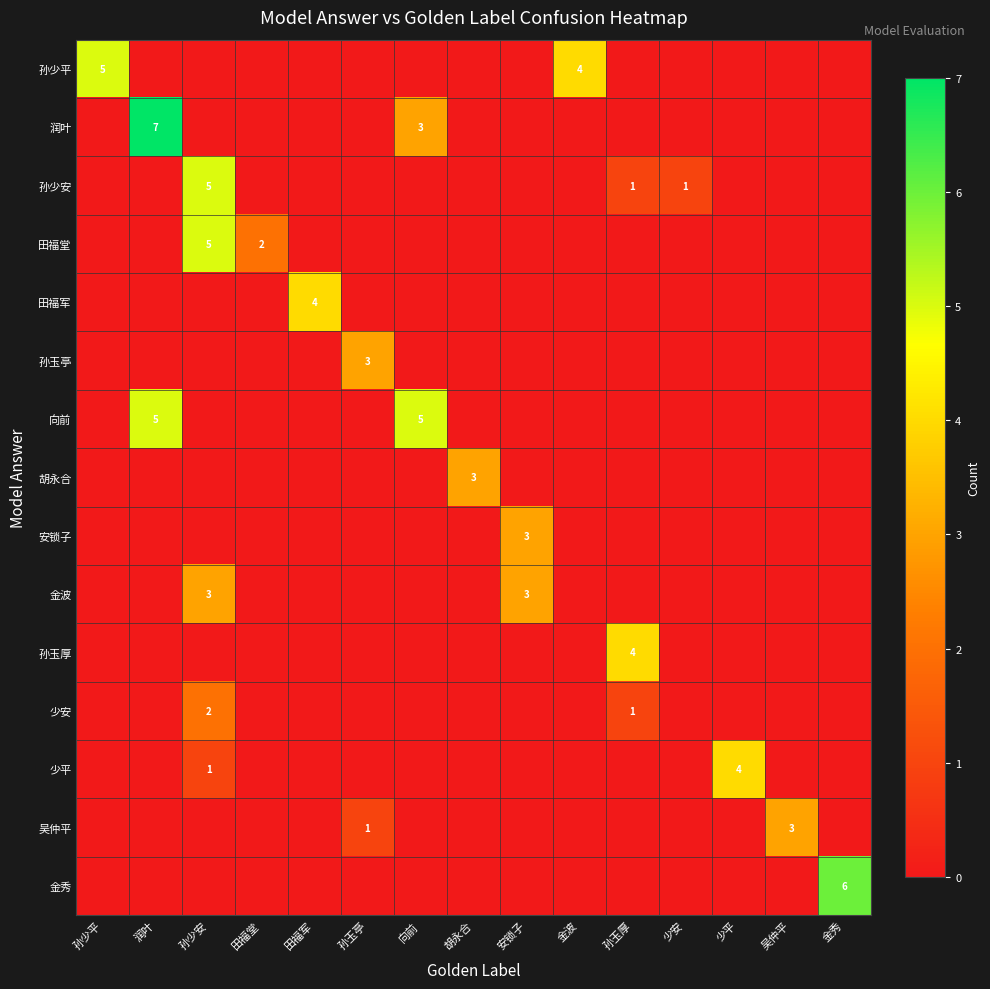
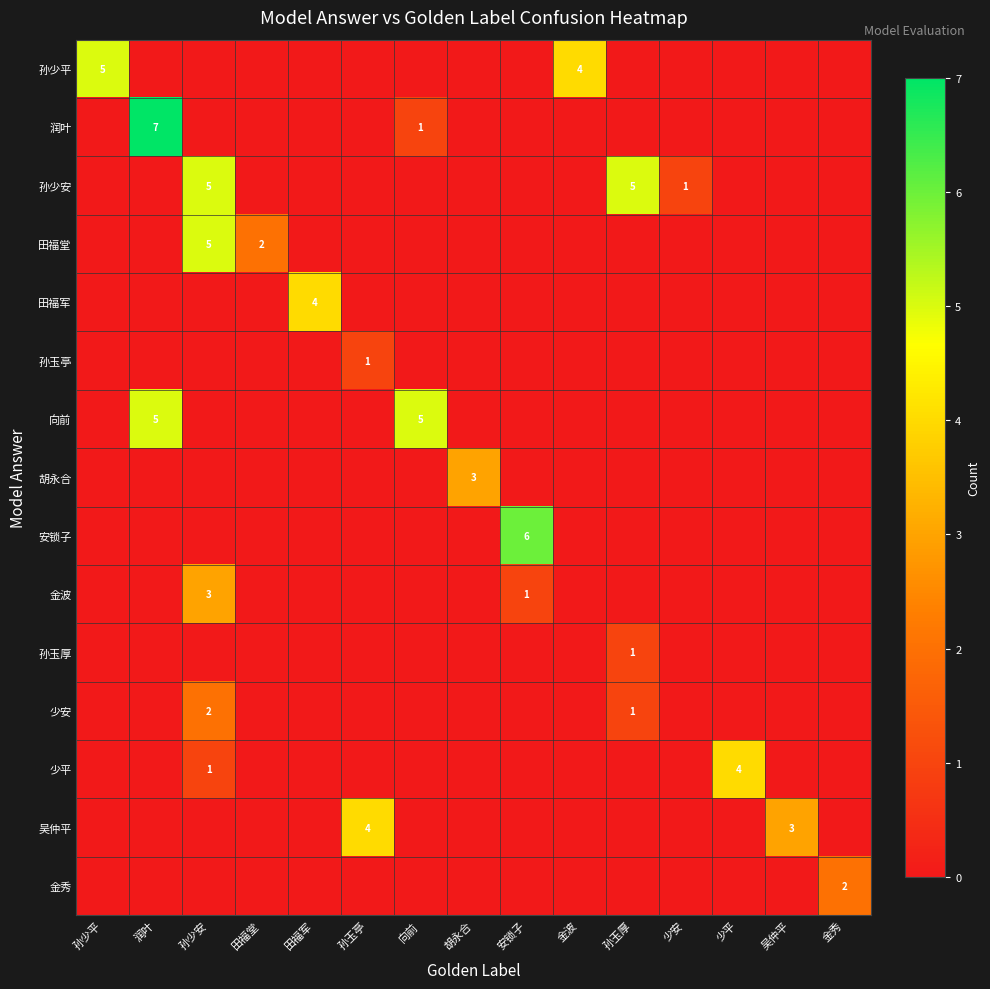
润叶, 向前: 3 -> 1
孙少安, 孙玉厚: 1 -> 5
孙玉亭, 孙玉亭: 3 -> 1
安锁子, 安锁子: 3 -> 6
金波, 安锁子: 3 -> 1
孙玉厚, 孙玉厚: 4 -> 1
吴仲平, 孙玉亭: 1 -> 4
金秀, 金秀: 6 -> 2
